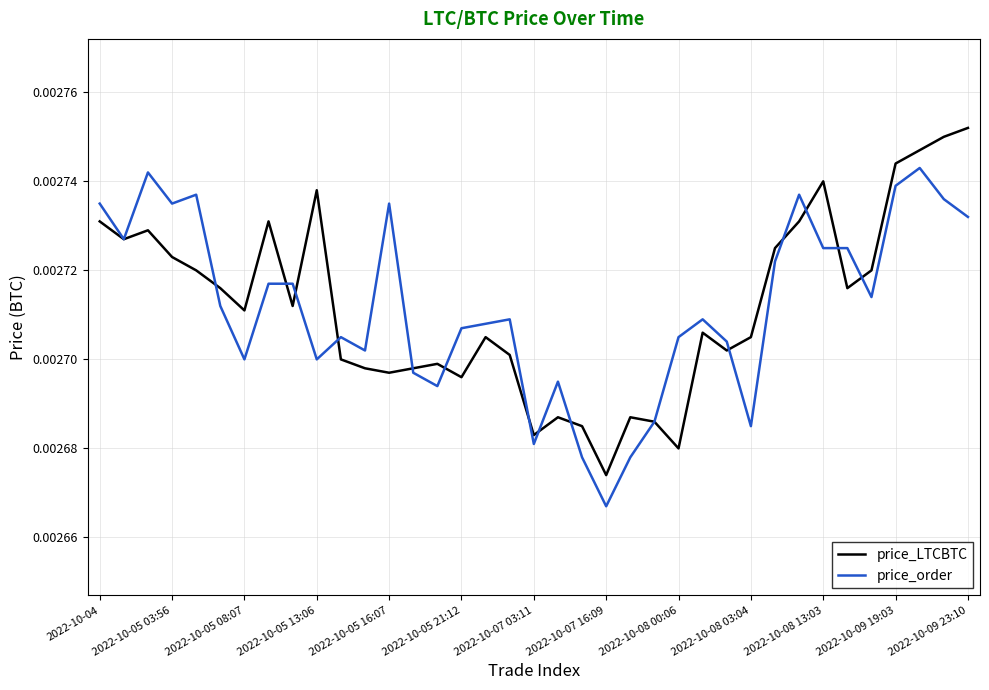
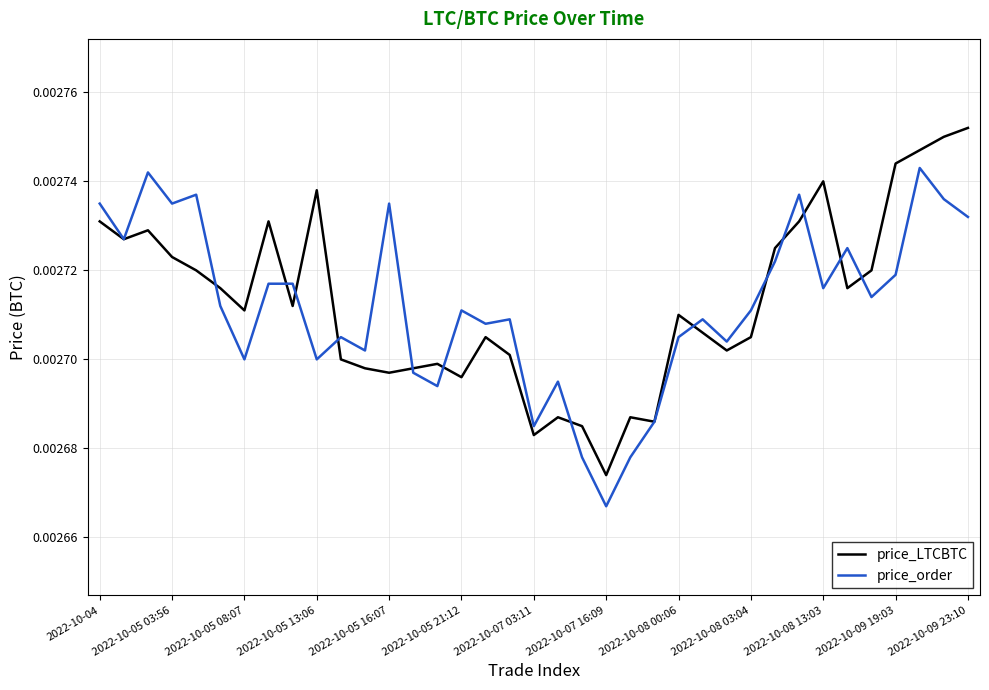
price_order, 2022-10-05 21:12: 0.002707 -> 0.002711
price_order, 2022-10-07 03:11: 0.002681 -> 0.002685
price_LTCBTC, 2022-10-08 00:06: 0.00268 -> 0.00271
price_order, 2022-10-08 03:04: 0.002685 -> 0.002711
price_order, 2022-10-08 13:03: 0.002725 -> 0.002716
price_order, 2022-10-09 19:03: 0.002739 -> 0.002719
